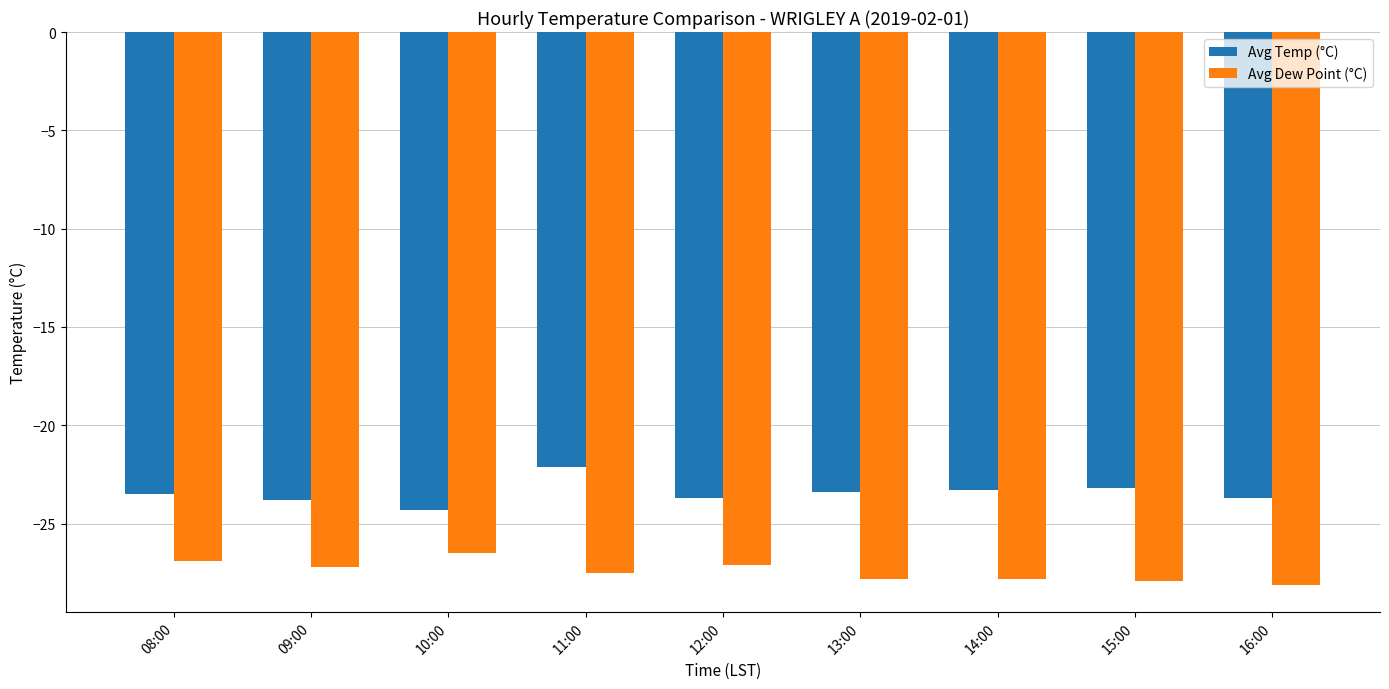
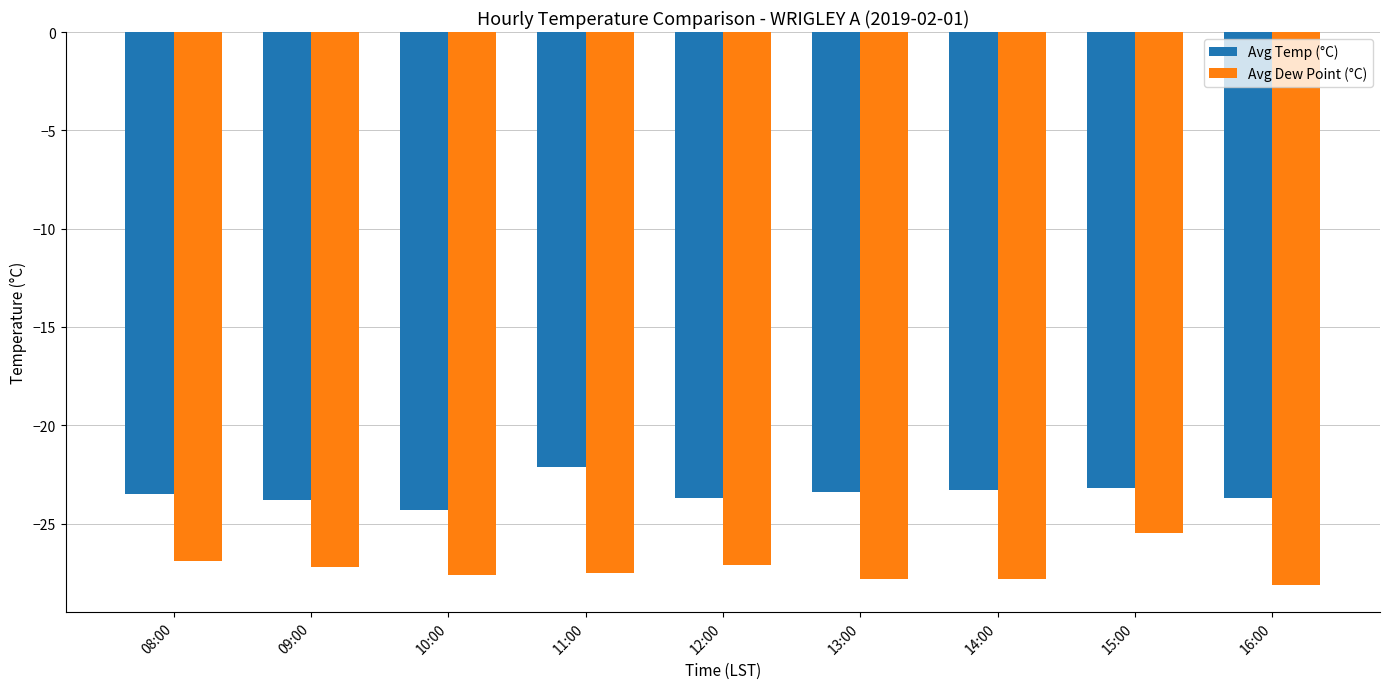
Avg Dew Point (°C), 10:00: -26.5 -> -27.6
Avg Dew Point (°C), 15:00: -27.9 -> -25.5
